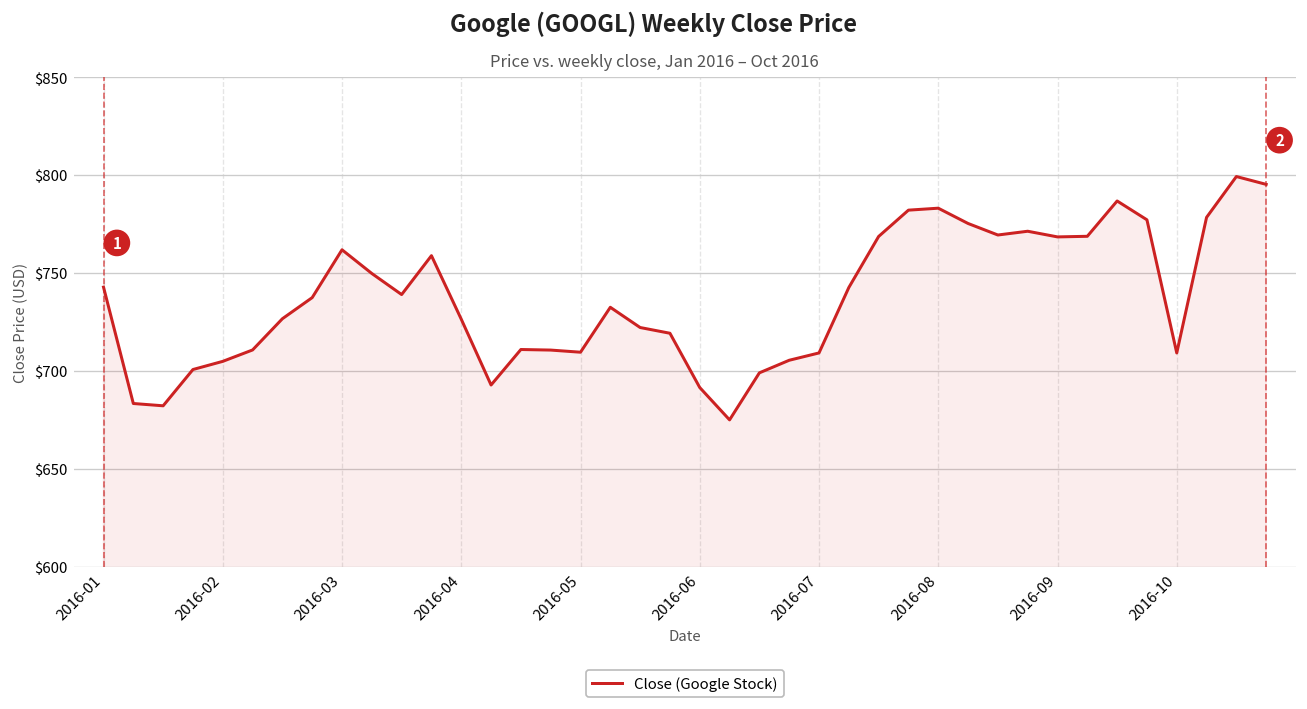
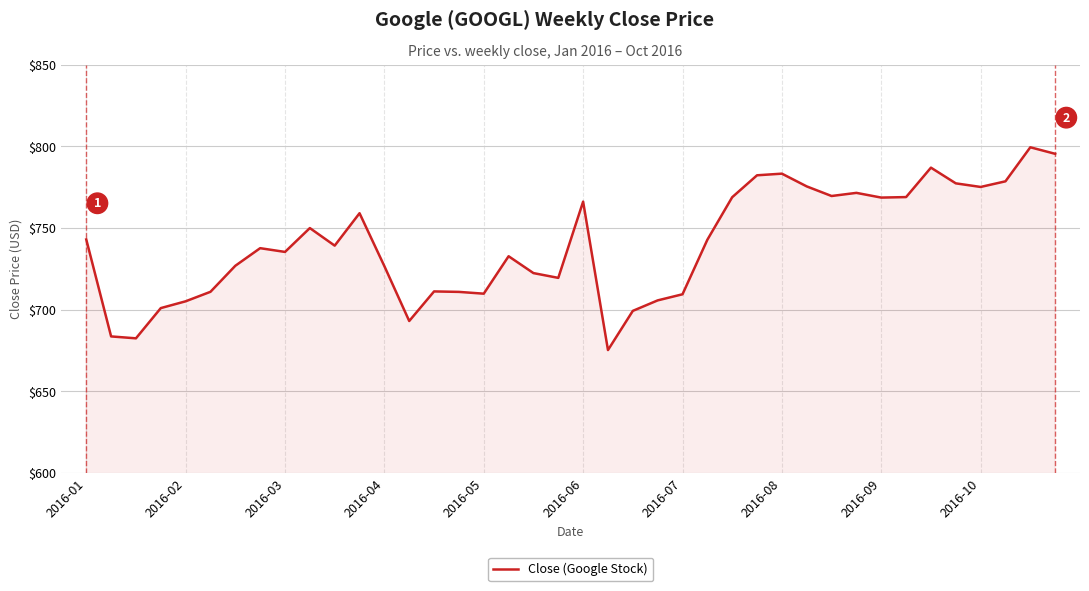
2016-03: $762 -> $735
2016-06: $692 -> $766
2016-10: $709 -> $775
